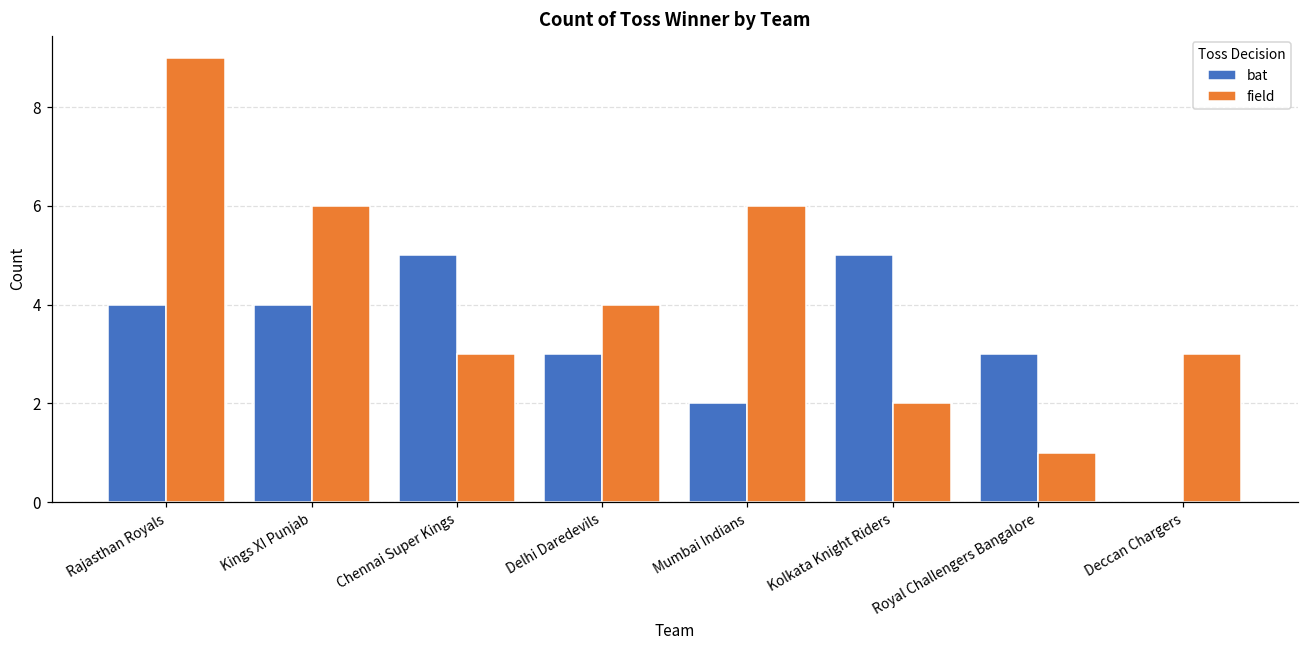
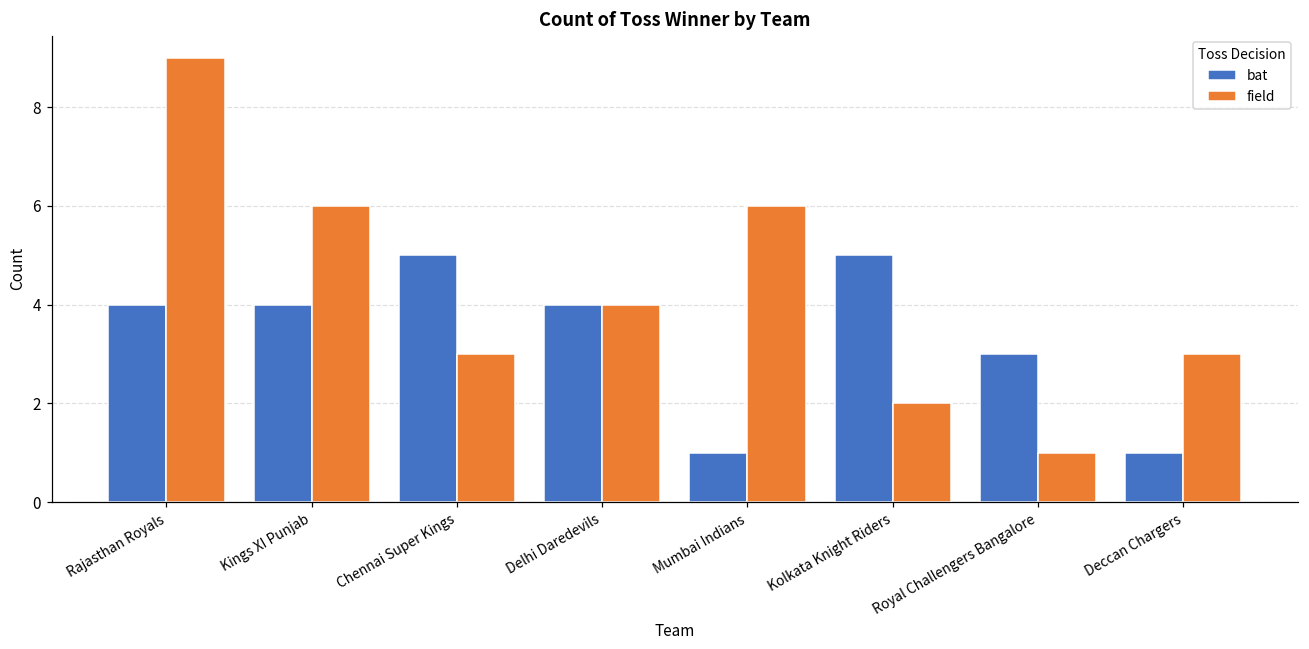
bat, Delhi Daredevils: 3 -> 4
bat, Mumbai Indians: 2 -> 1
bat, Deccan Chargers: 0 -> 1
